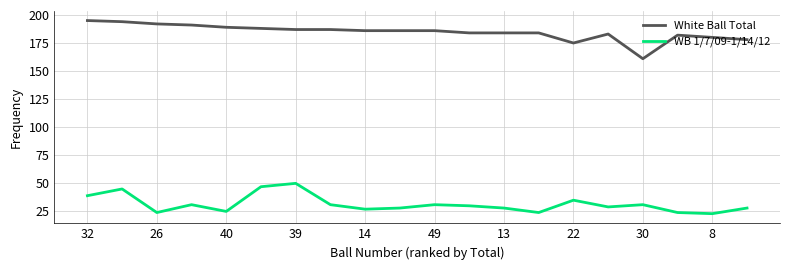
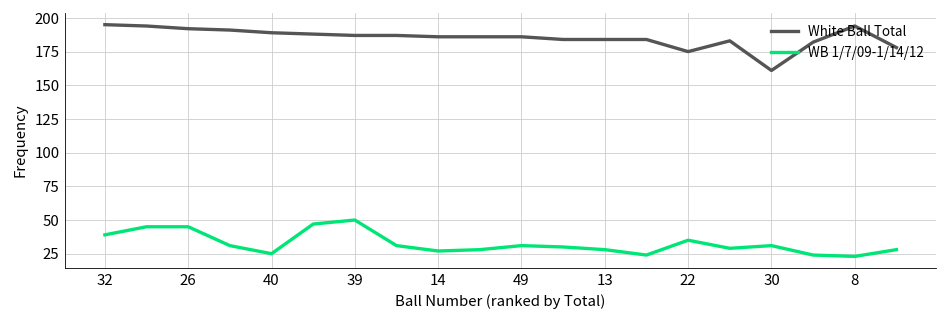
WB 1/7/09-1/14/12, 26: 24 -> 45
White Ball Total, 8: 180 -> 194
